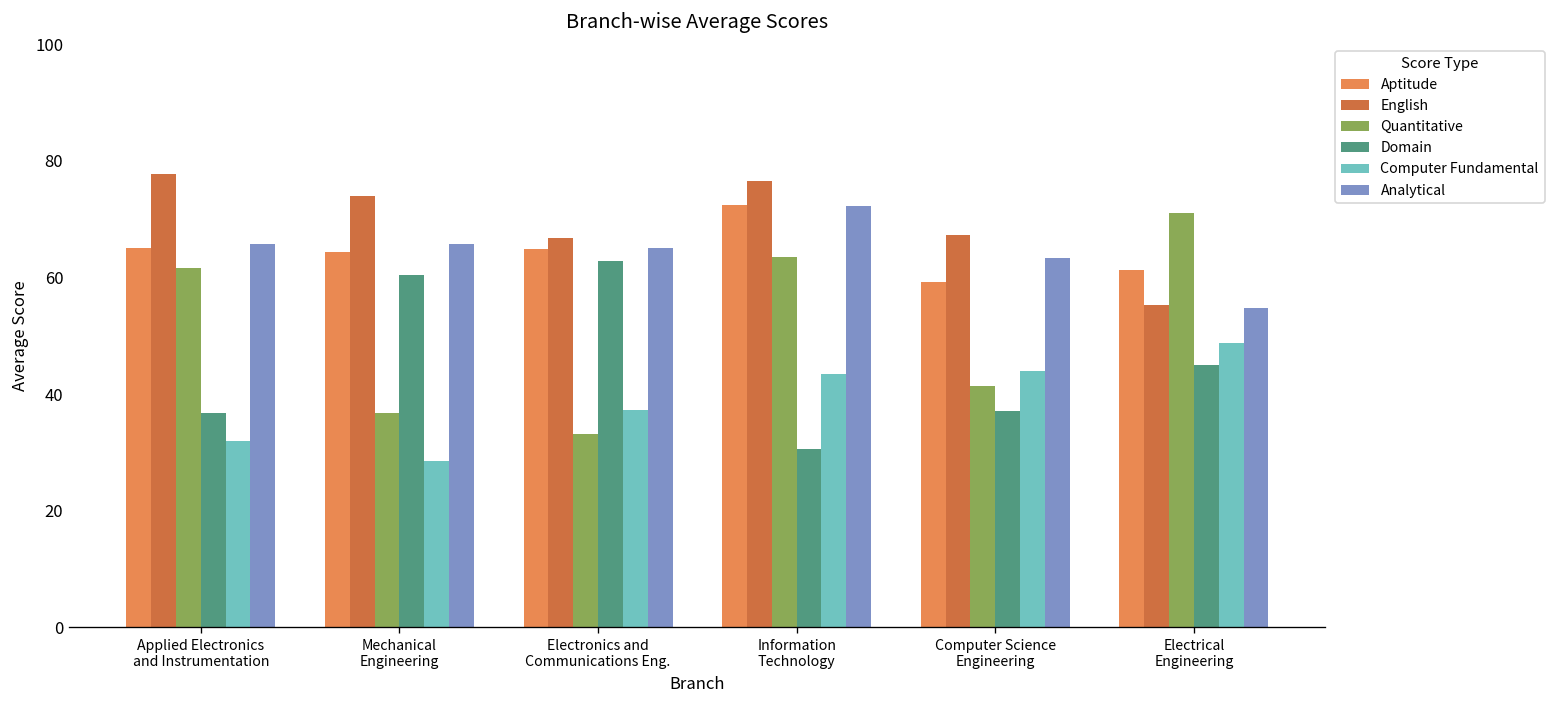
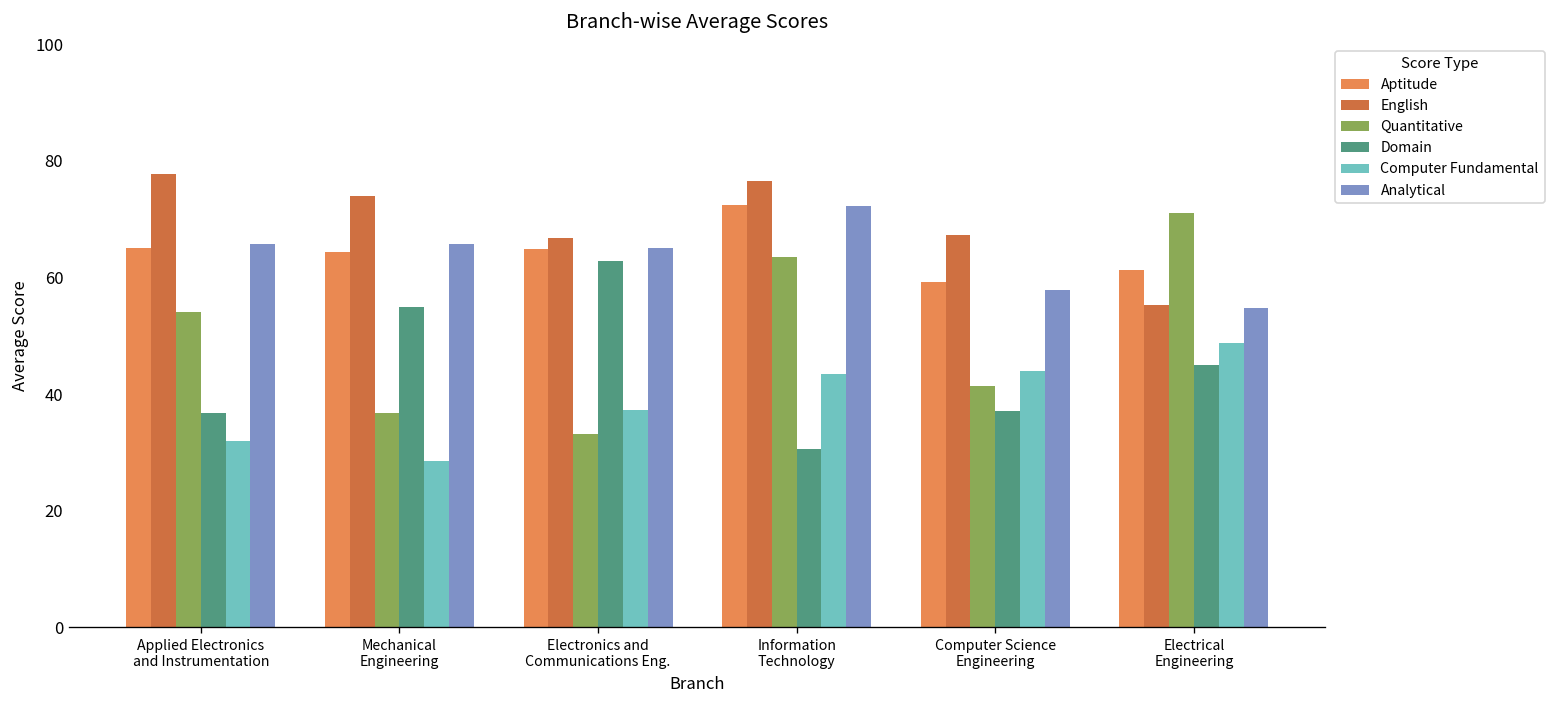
Quantitative, Applied Electronics and Instrumentation: 62 -> 54
Domain, Mechanical Engineering: 60 -> 55
Analytical, Computer Science Engineering: 63 -> 58
